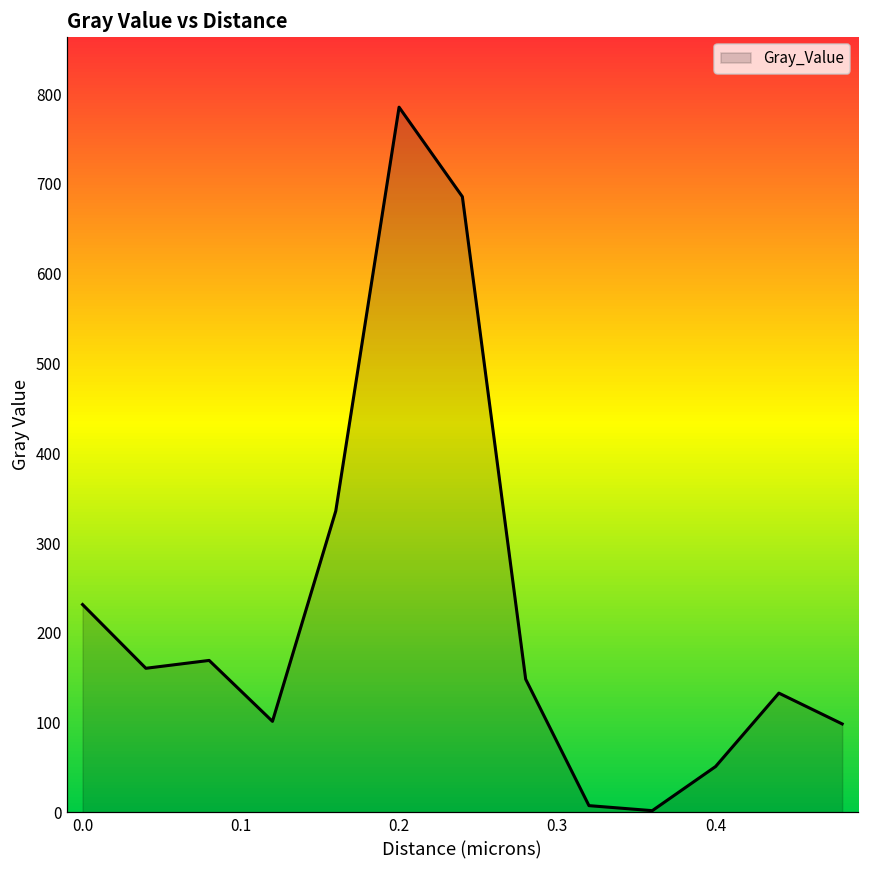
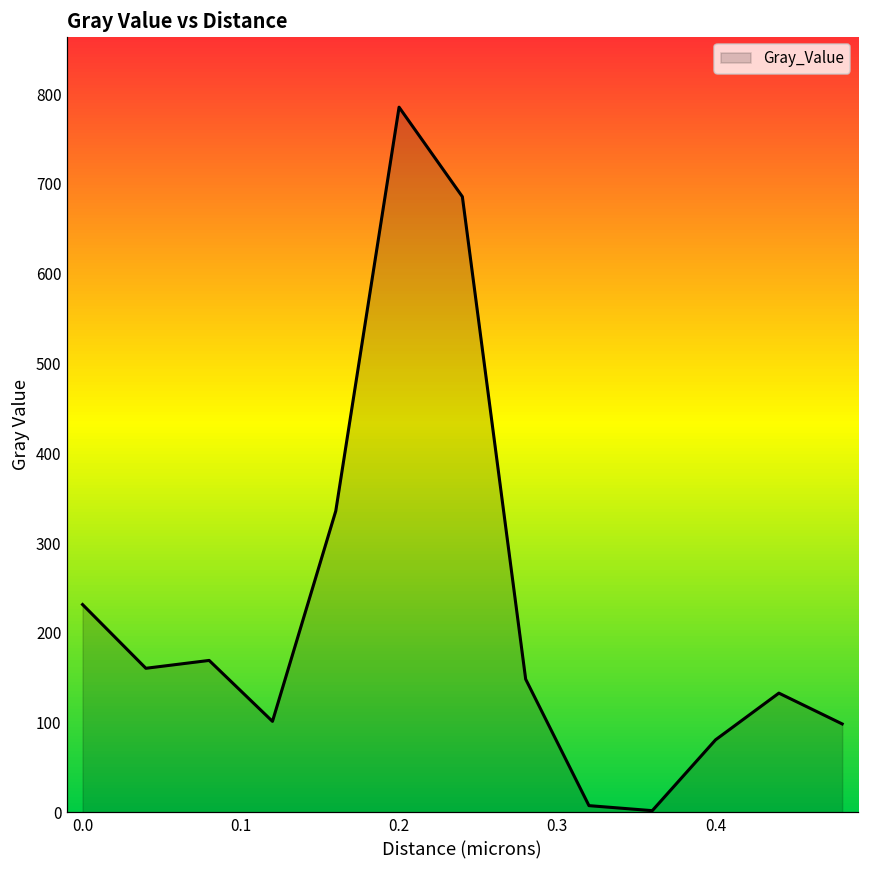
0.4: 50 -> 80
